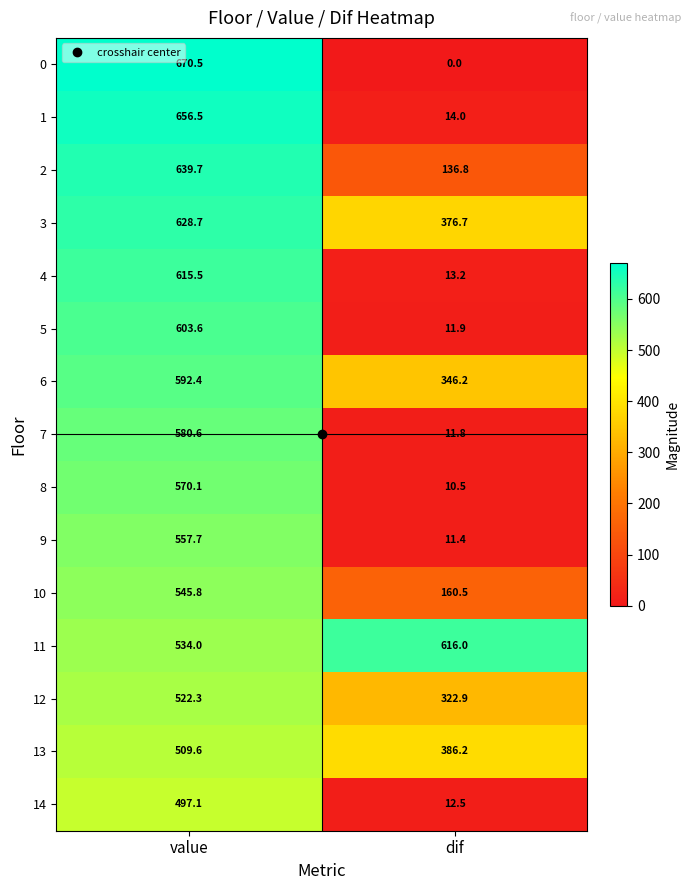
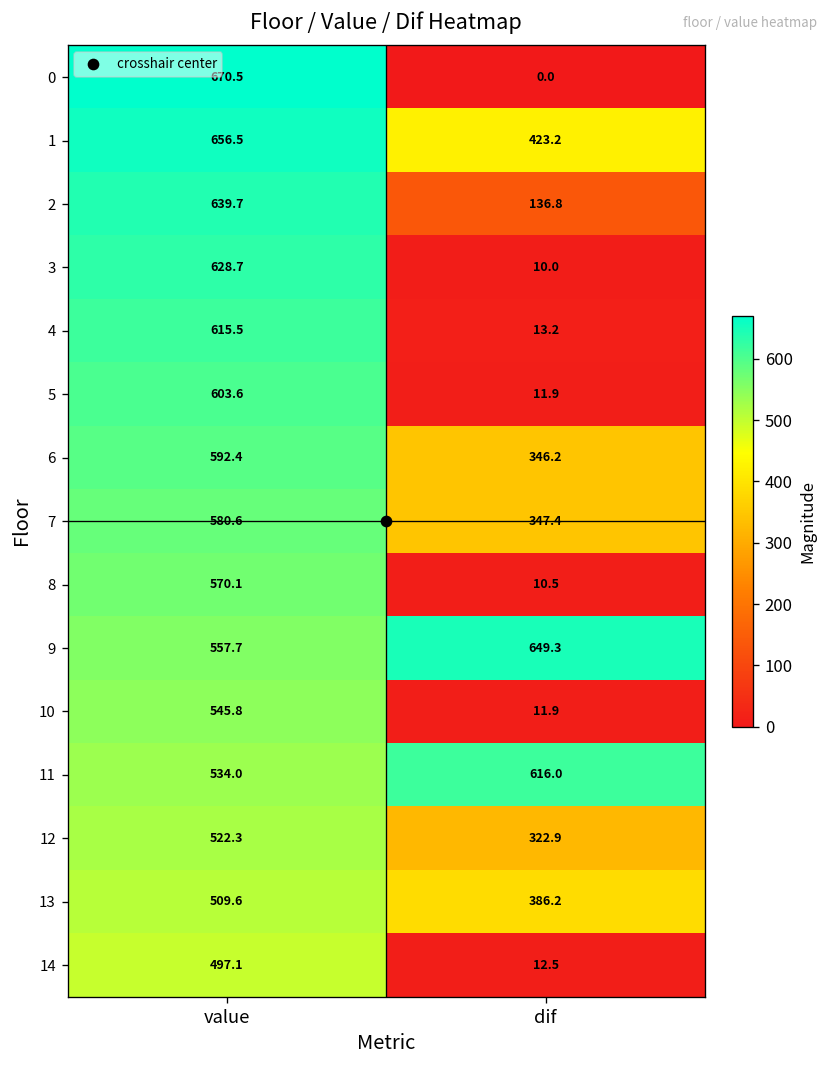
1, dif: 14.0 -> 423.2
3, dif: 376.7 -> 10.0
7, dif: 11.8 -> 347.4
9, dif: 11.4 -> 649.3
10, dif: 160.5 -> 11.9
